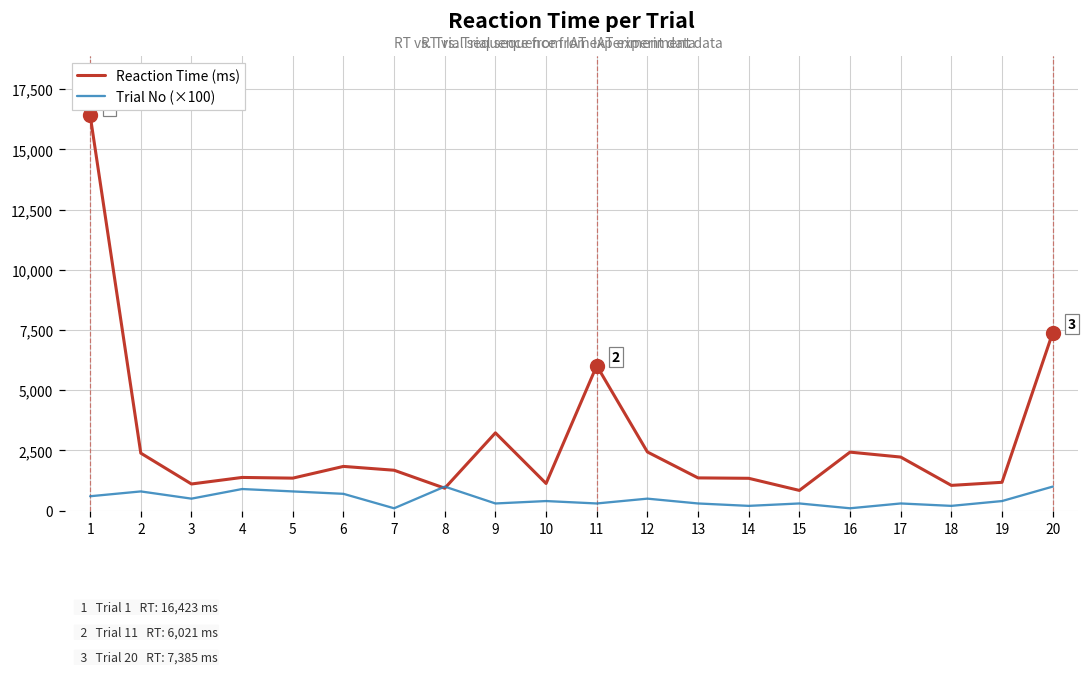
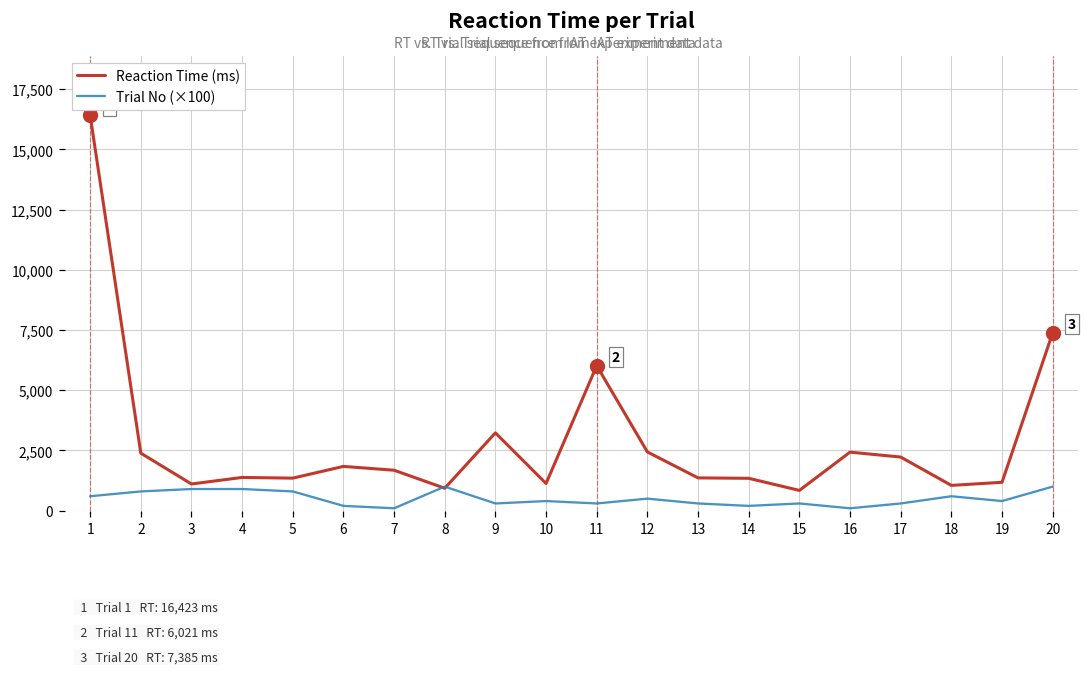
Trial No (×100), 3: 500 -> 900
Trial No (×100), 6: 700 -> 200
Trial No (×100), 18: 200 -> 600
